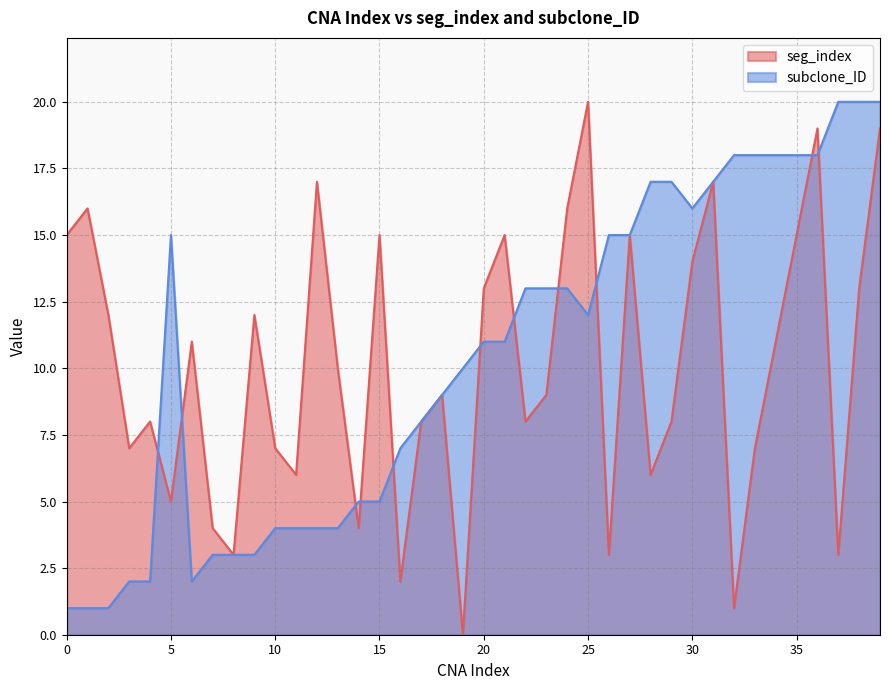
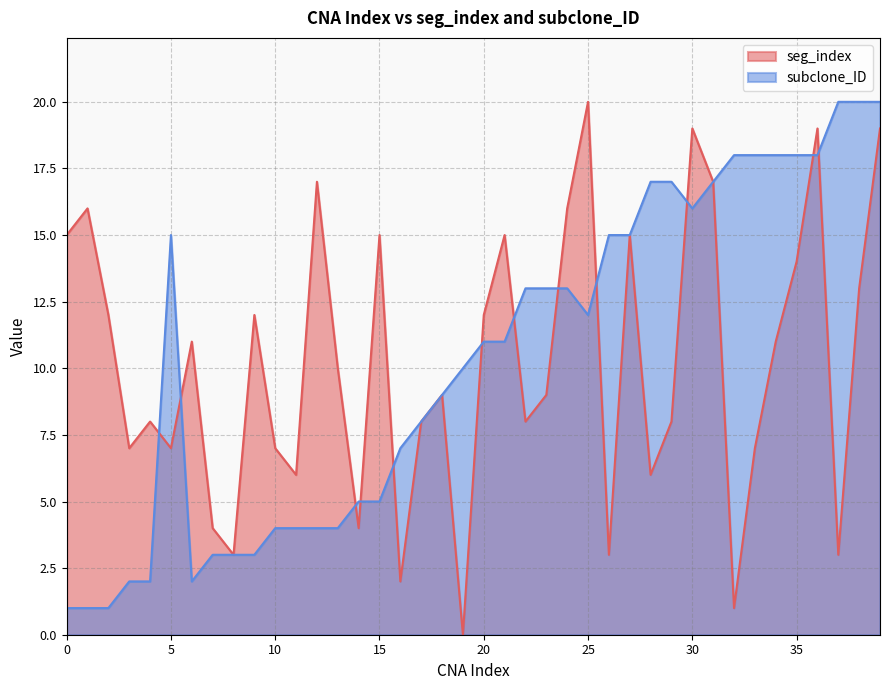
seg_index, 5: 5 -> 7
seg_index, 20: 13 -> 12
seg_index, 30: 14 -> 19
seg_index, 35: 15 -> 14
